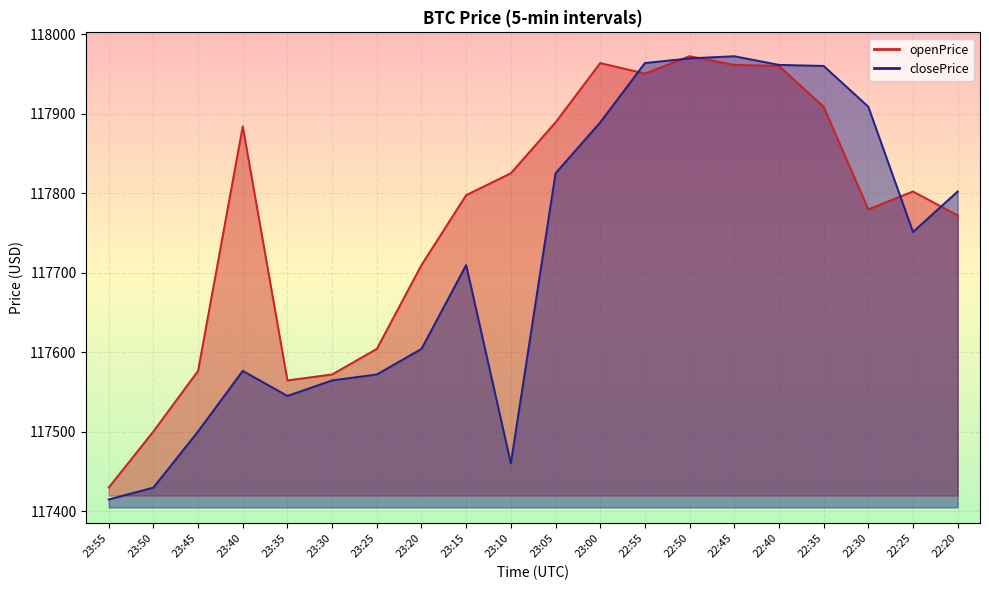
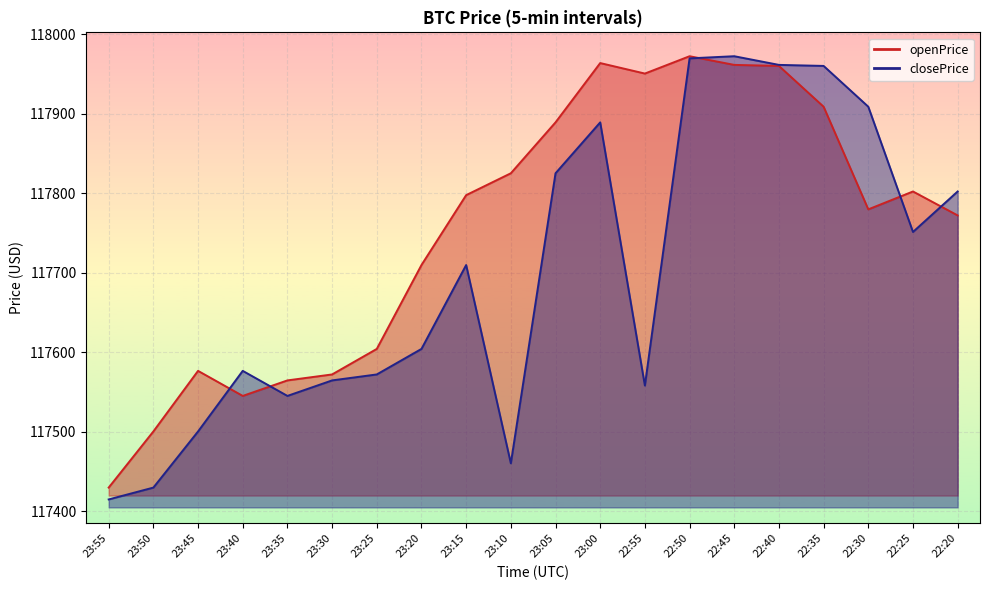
openPrice, 23:40: 117880 -> 117550
closePrice, 22:55: 117960 -> 117560
